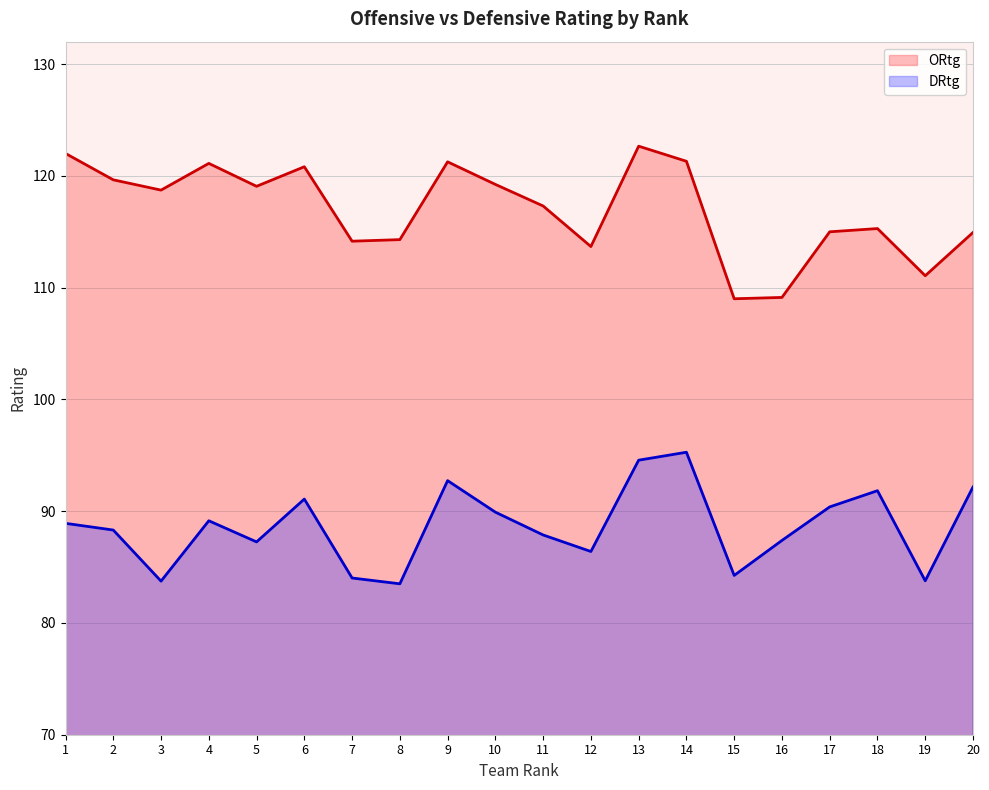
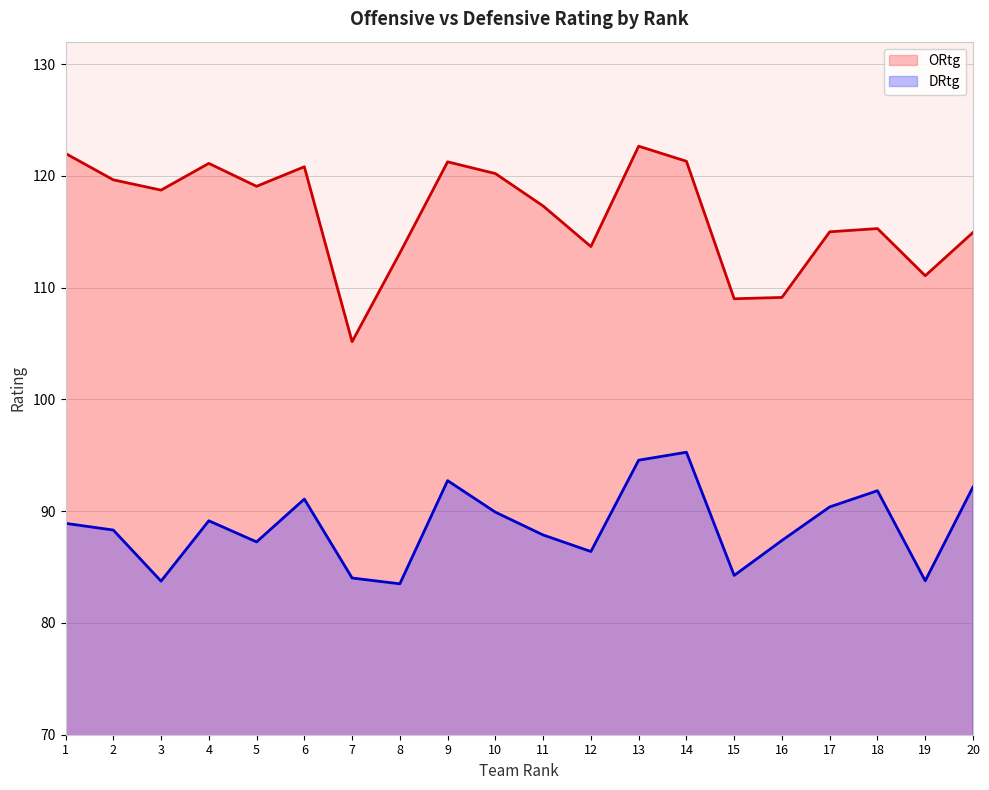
ORtg, 7: 114.2 -> 105.2
ORtg, 8: 114.3 -> 113.1
ORtg, 10: 119.2 -> 120.2
